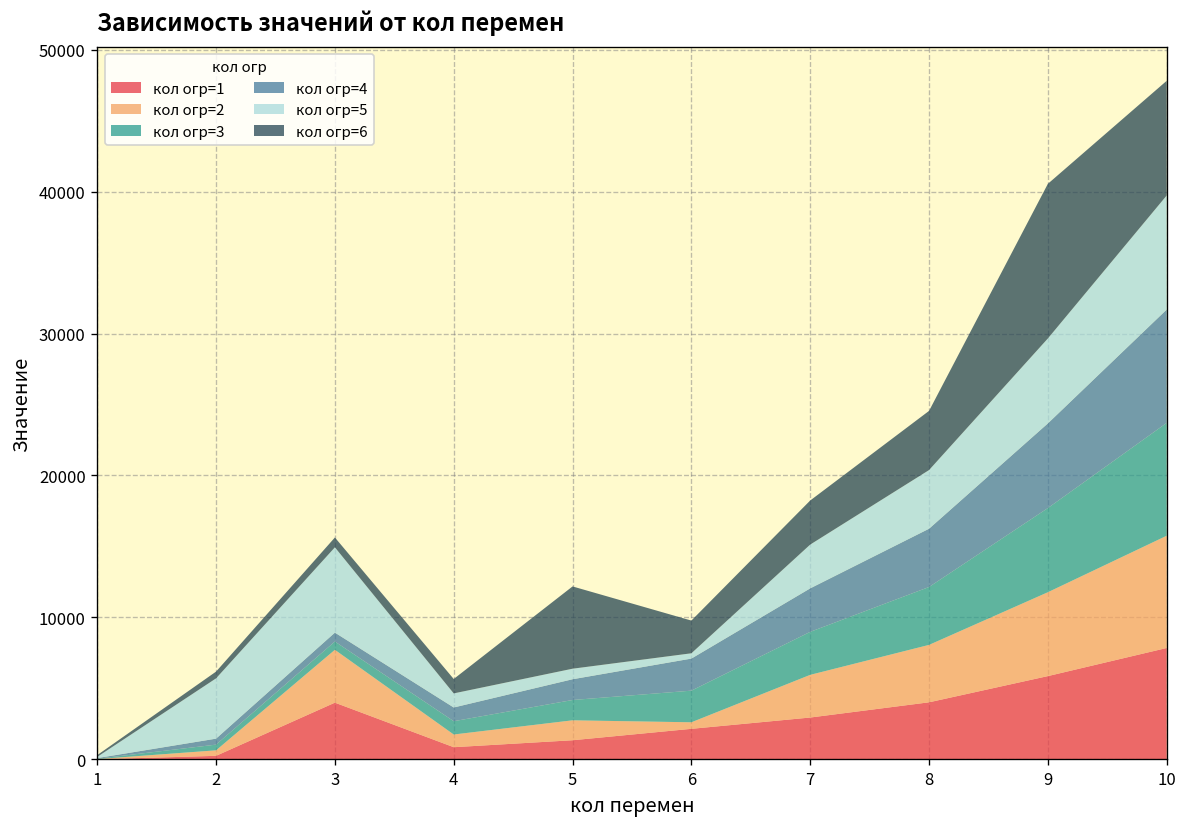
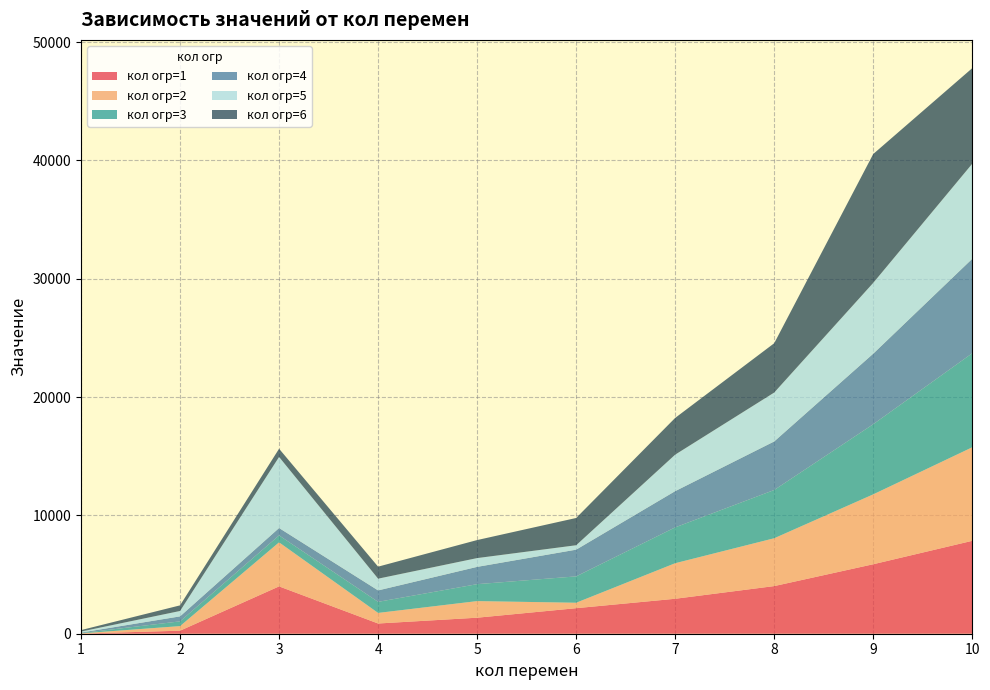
кол огр=5, 2: 4200 -> 500
кол огр=6, 5: 5800 -> 1500
